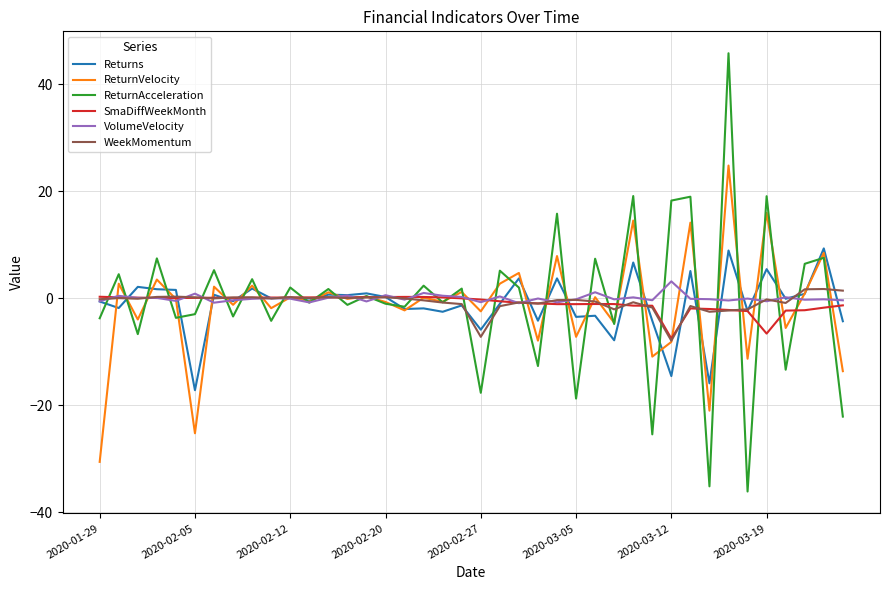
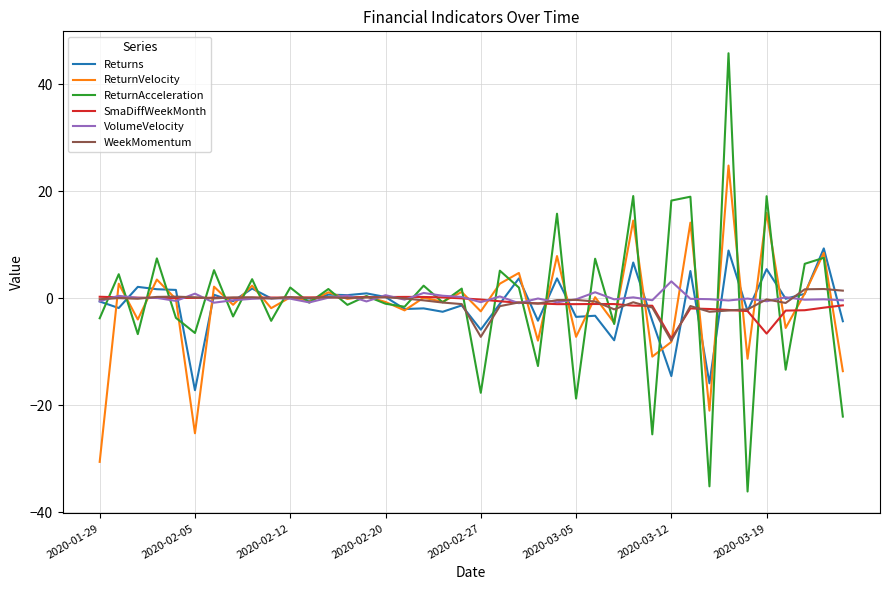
ReturnAcceleration, 2020-02-05: -3 -> -6
